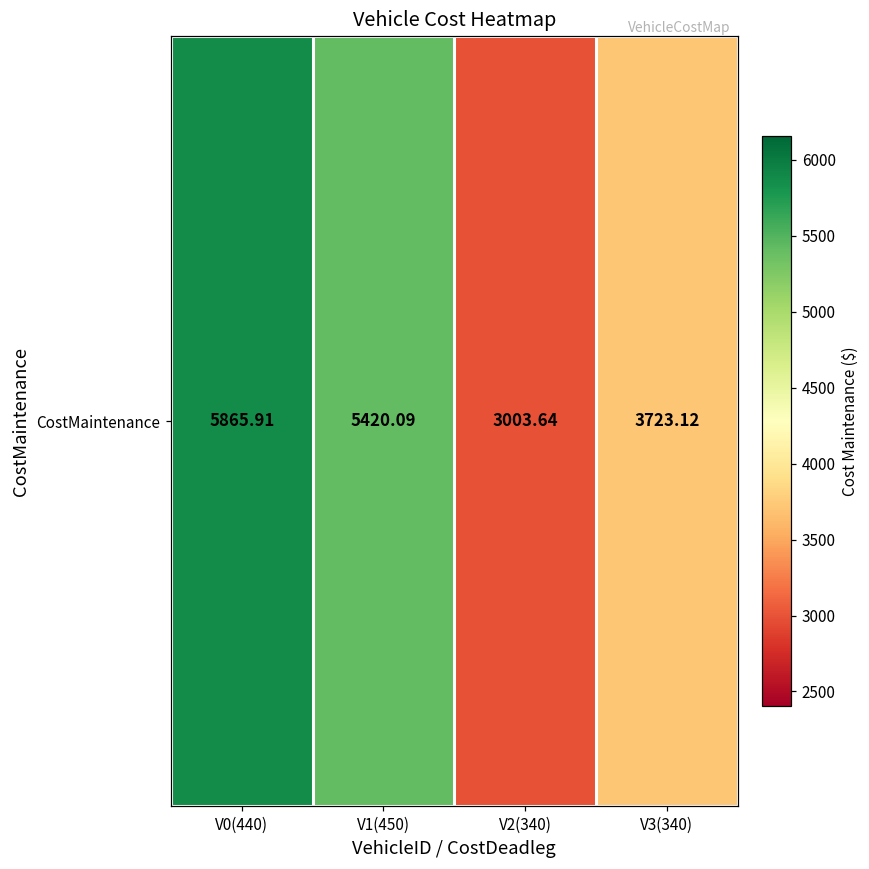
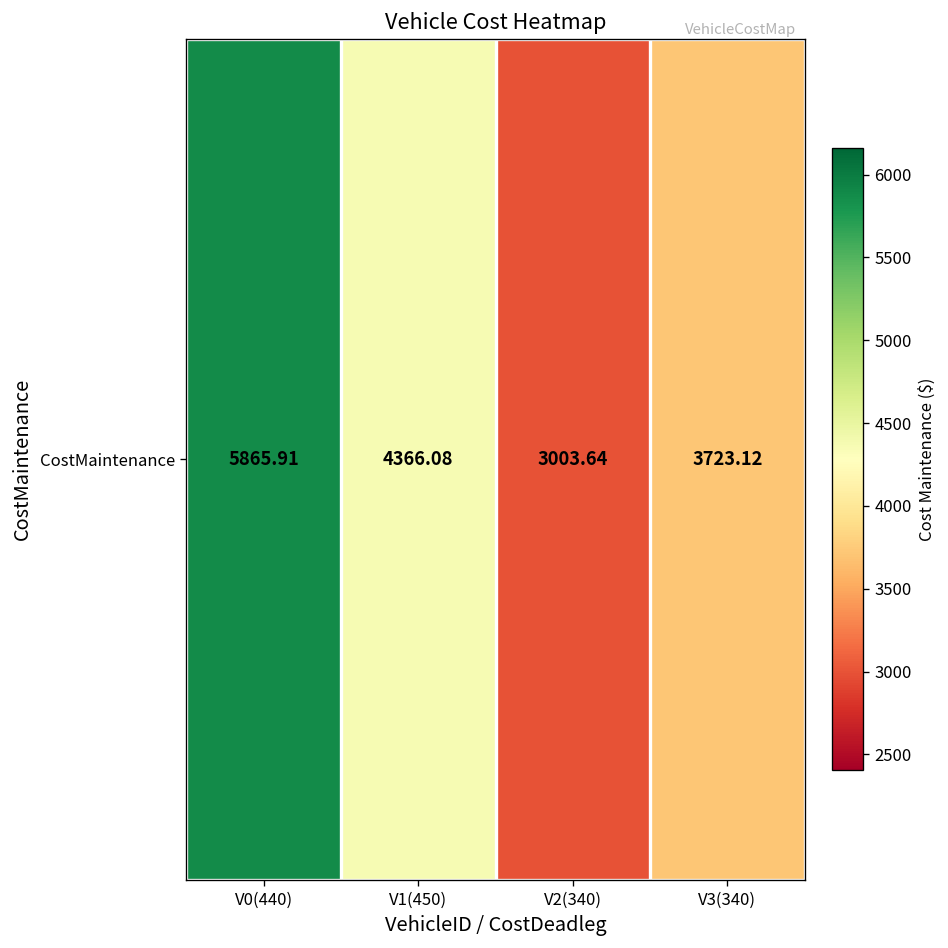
CostMaintenance, V1(450): 5420.09 -> 4366.08
